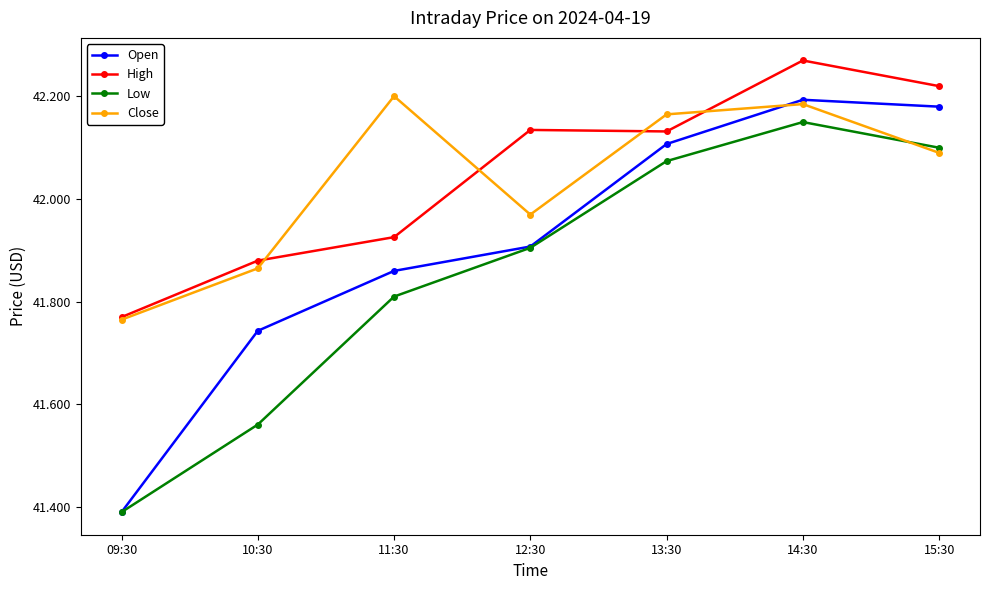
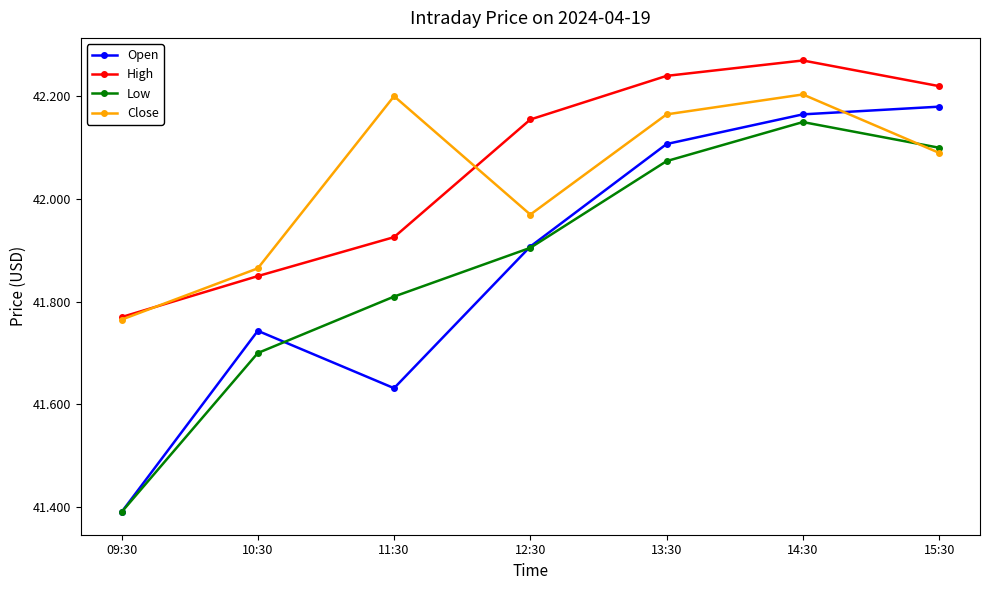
High, 10:30: 41.88 -> 41.85
Low, 10:30: 41.56 -> 41.70
Open, 11:30: 41.86 -> 41.63
High, 12:30: 42.13 -> 42.15
High, 13:30: 42.13 -> 42.24
Open, 14:30: 42.19 -> 42.17
Close, 14:30: 42.19 -> 42.20
